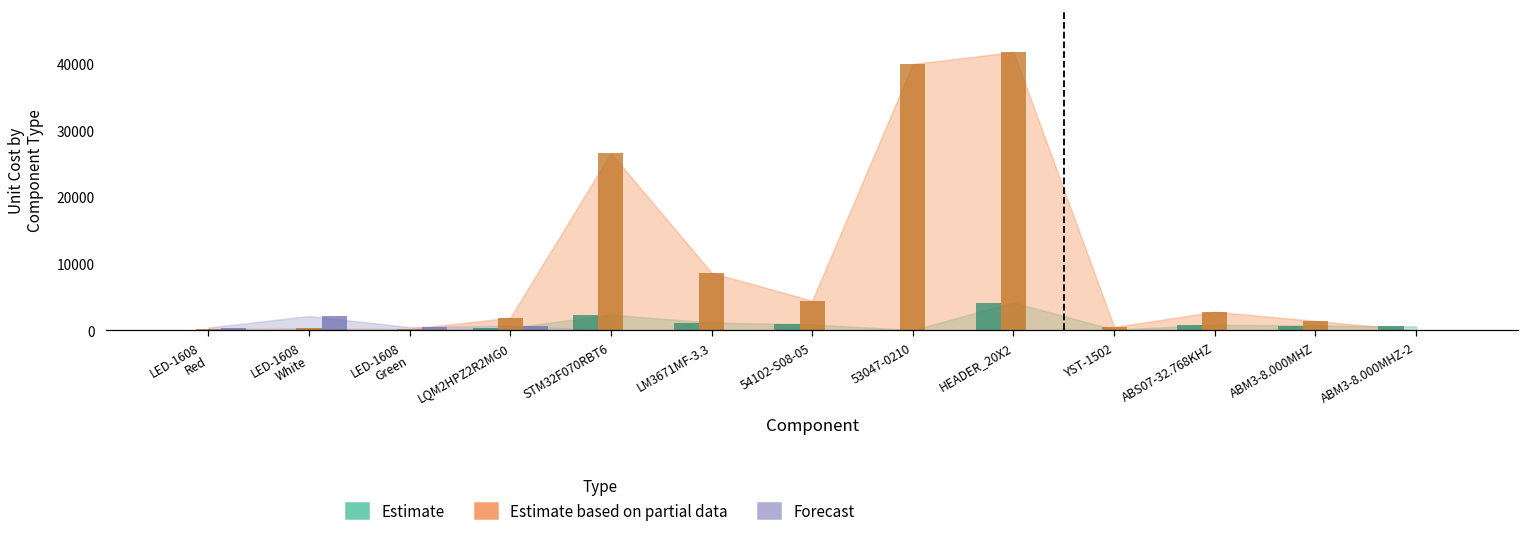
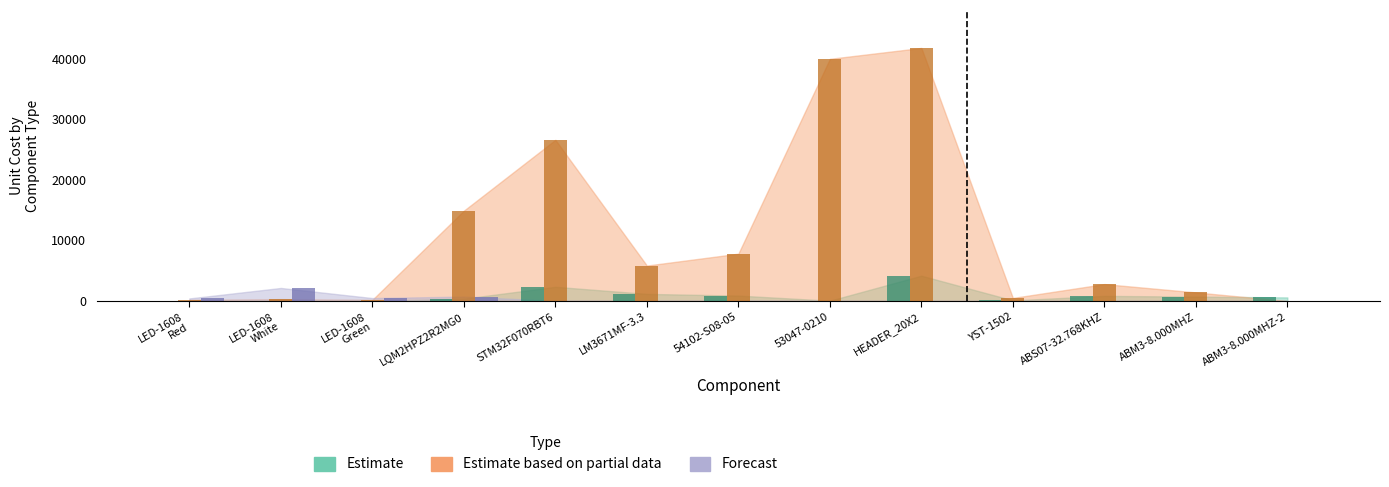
Estimate based on partial data, LQM2HPZ2R2MG0: 2000 -> 15000
Estimate based on partial data, LM3671MF-3.3: 9000 -> 6000
Estimate based on partial data, 54102-S08-05: 4000 -> 8000
